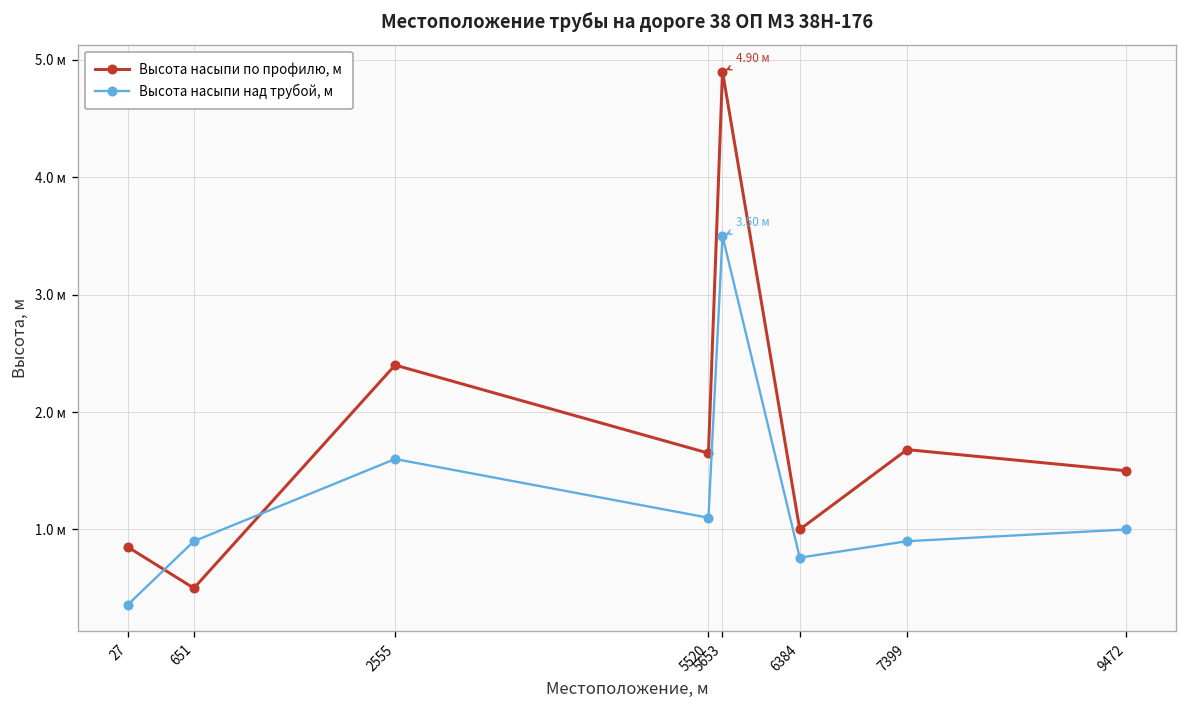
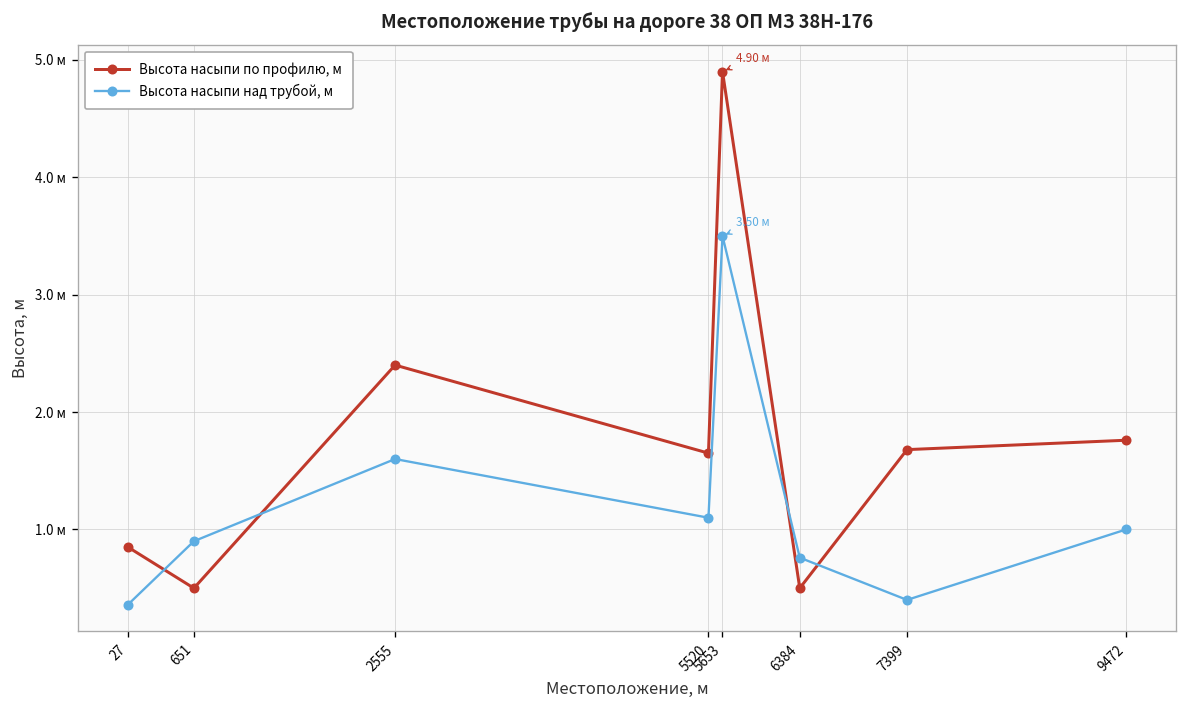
Высота насыпи по профилю, м, 6384: 1.0 м -> 0.5 м
Высота насыпи над трубой, м, 7399: 0.9 м -> 0.4 м
Высота насыпи по профилю, м, 9472: 1.5 м -> 1.8 м
